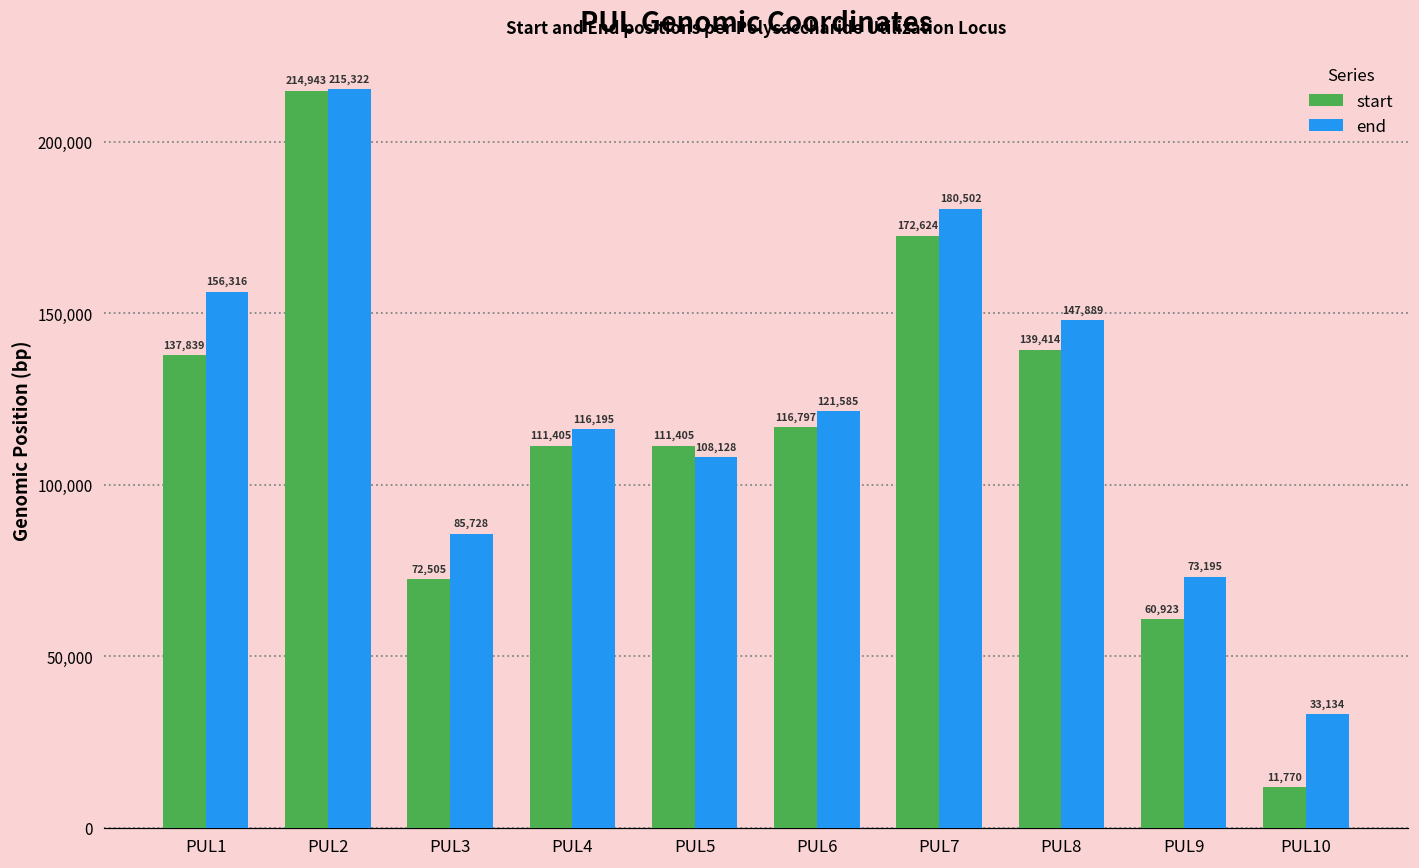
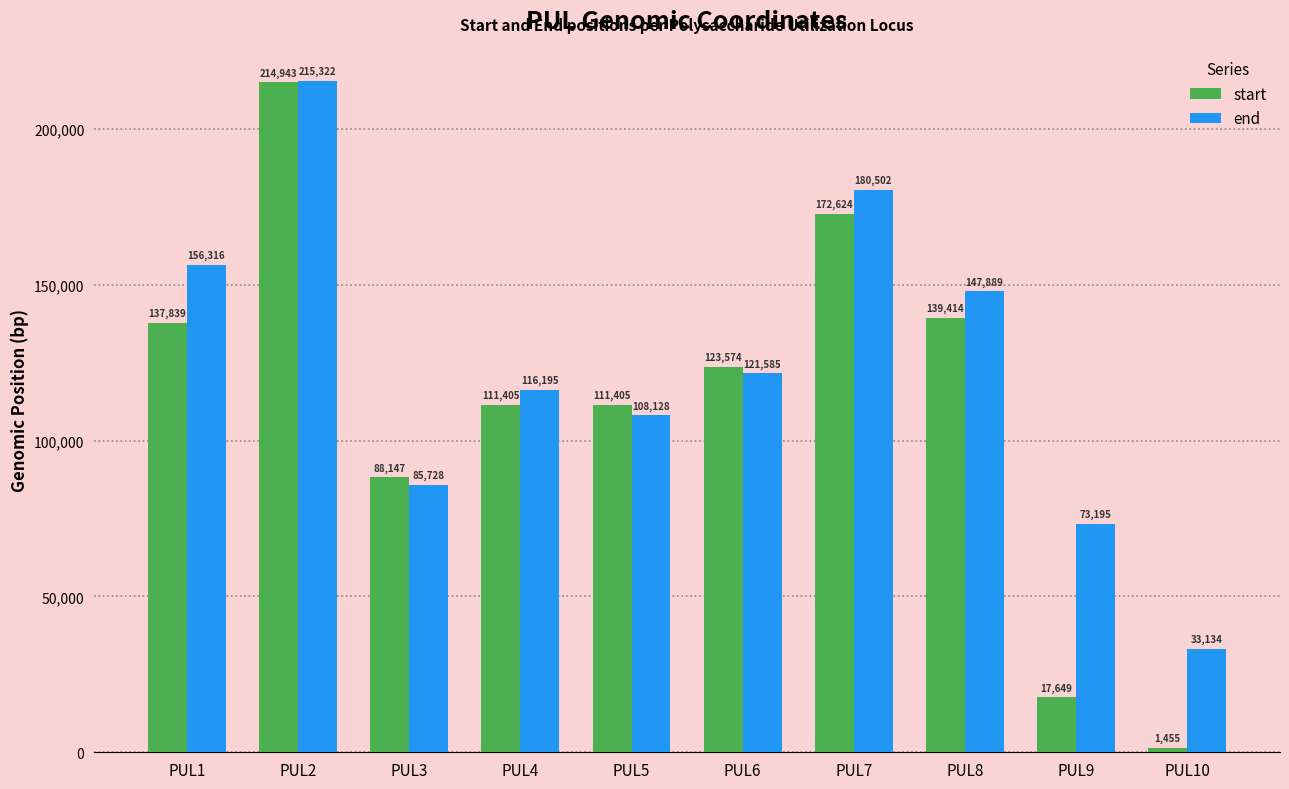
start, PUL3: 72,505 -> 88,147
start, PUL6: 116,797 -> 123,574
start, PUL9: 60,923 -> 17,649
start, PUL10: 11,770 -> 1,455
